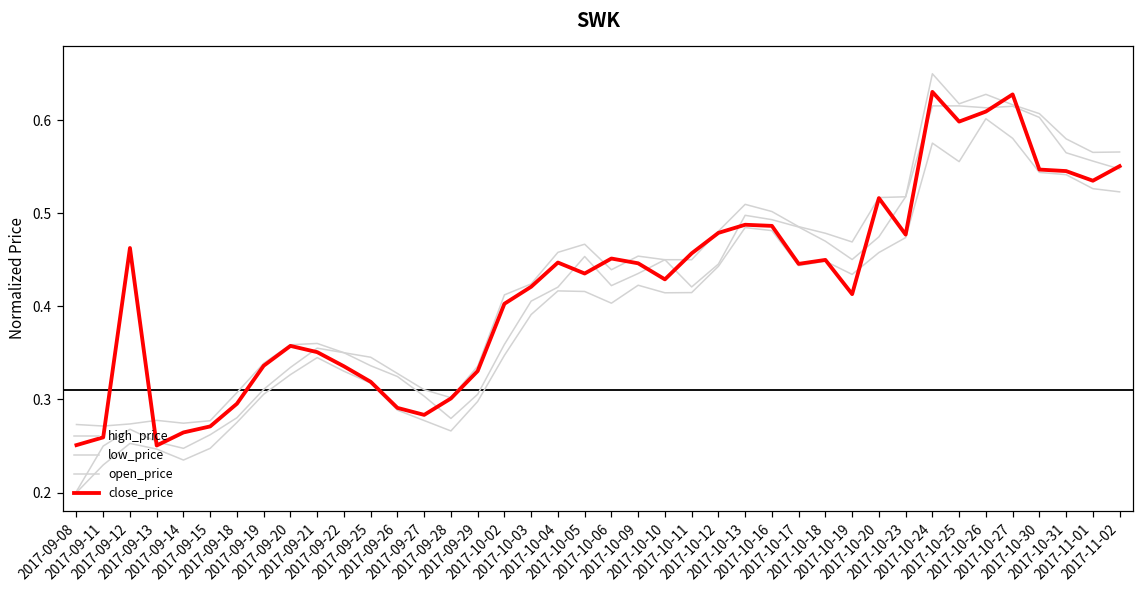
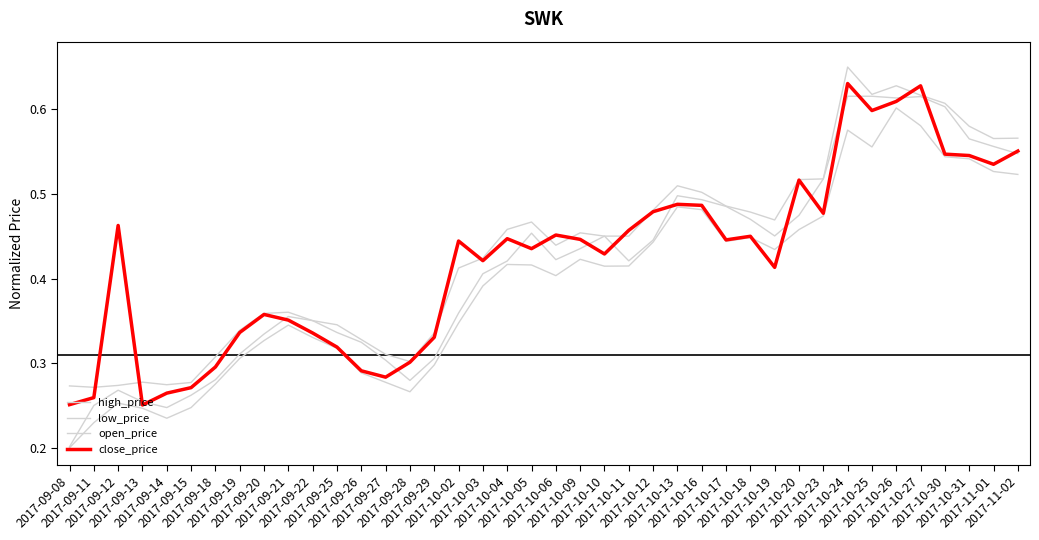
close_price, 2017-10-02: 0.40 -> 0.44
